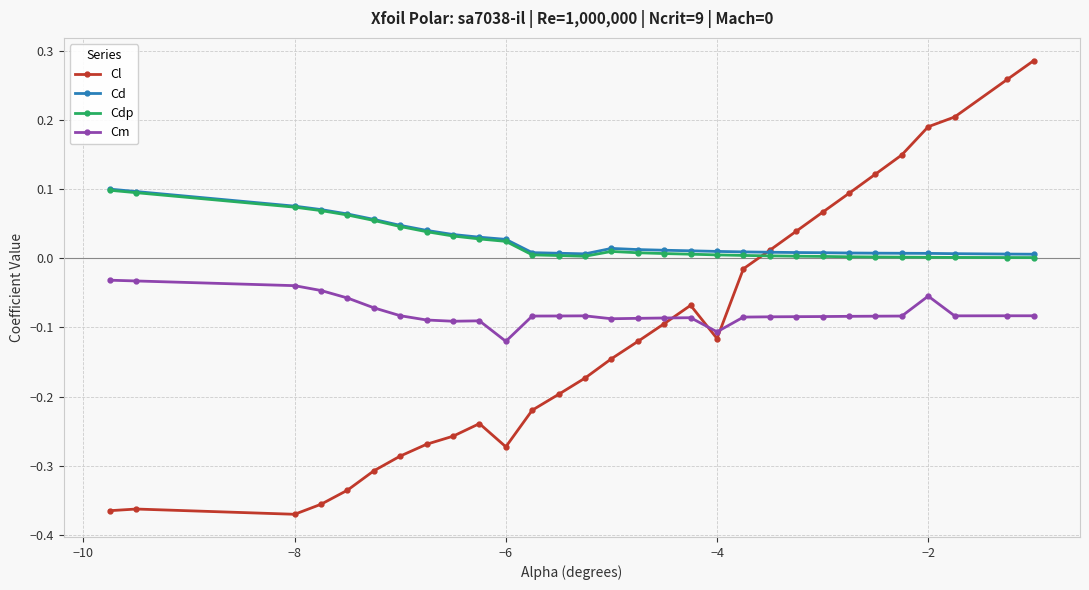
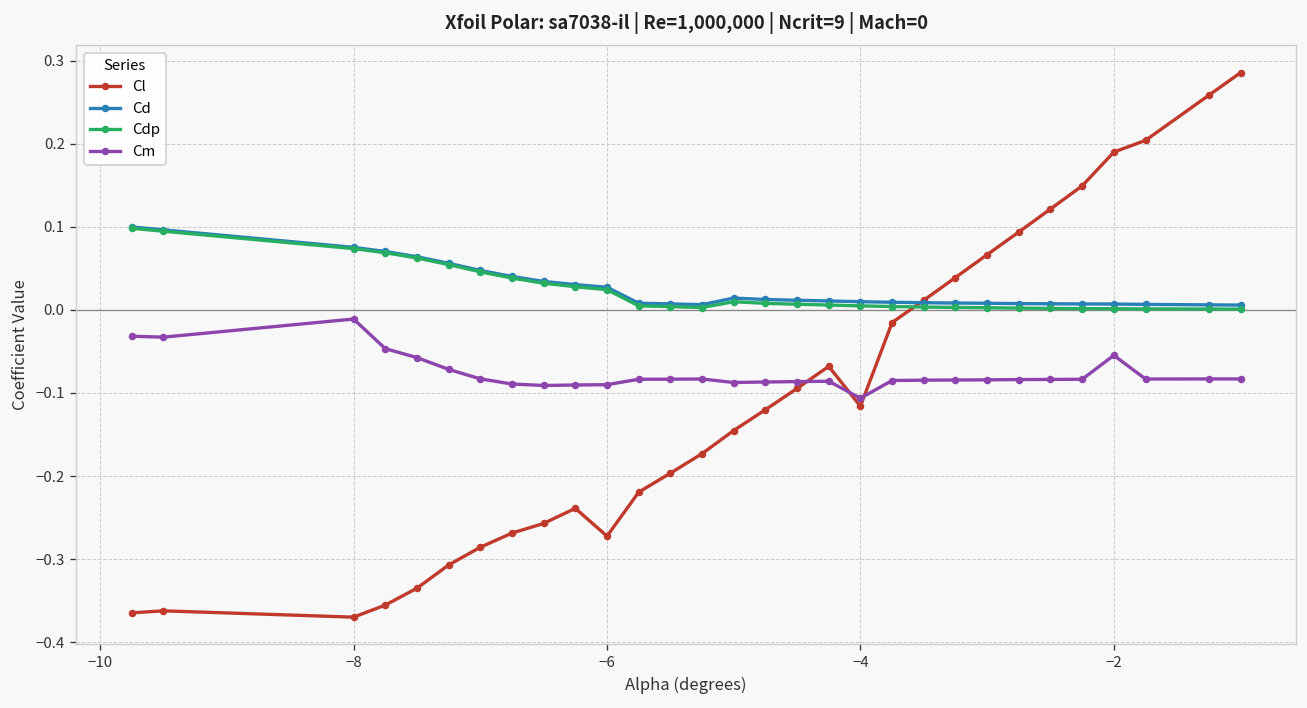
Cm, −8: -0.04 -> -0.01
Cm, −6: -0.12 -> -0.09
